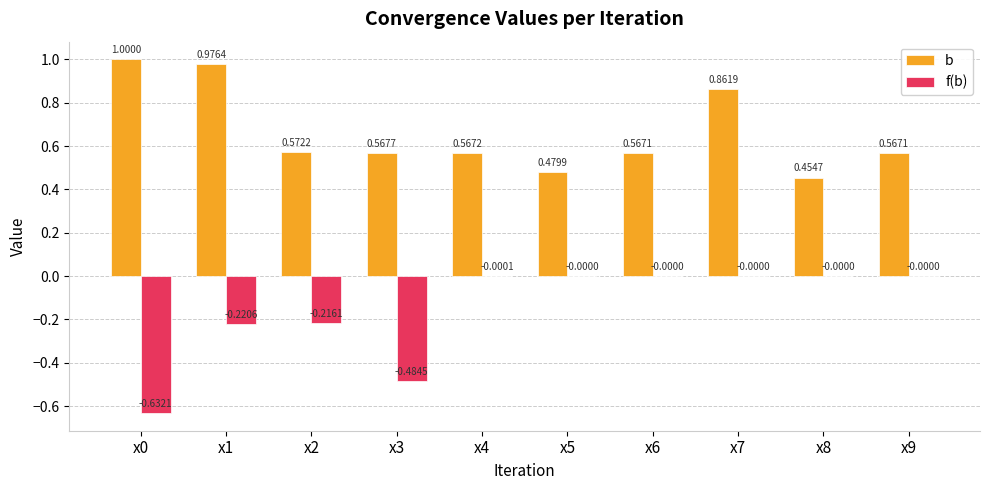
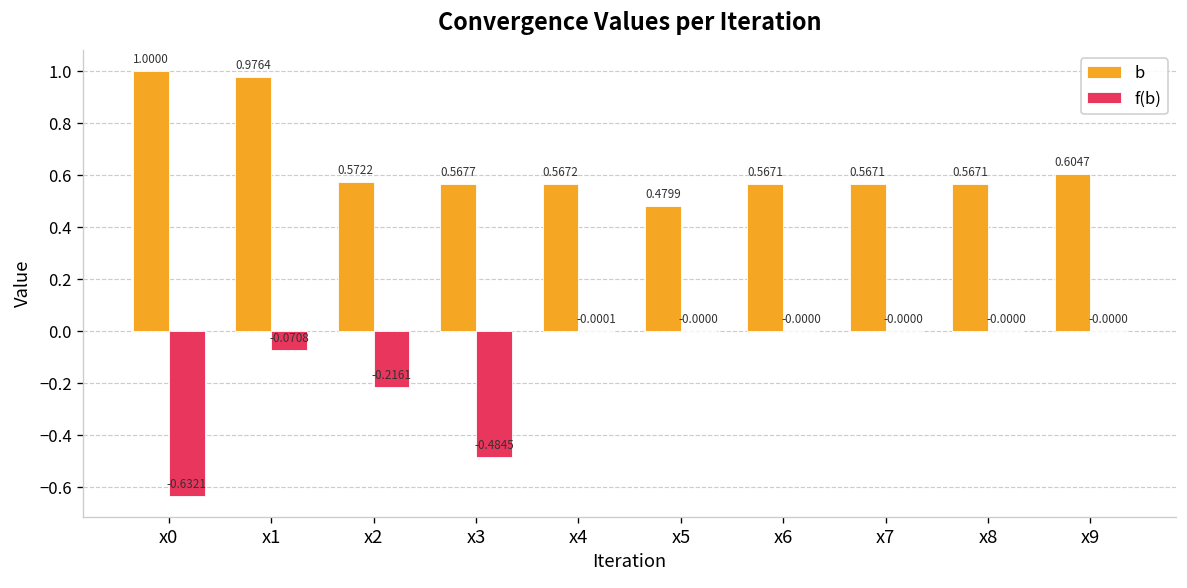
f(b), x1: -0.2206 -> -0.0708
b, x7: 0.8619 -> 0.5671
b, x8: 0.4547 -> 0.5671
b, x9: 0.5671 -> 0.6047
